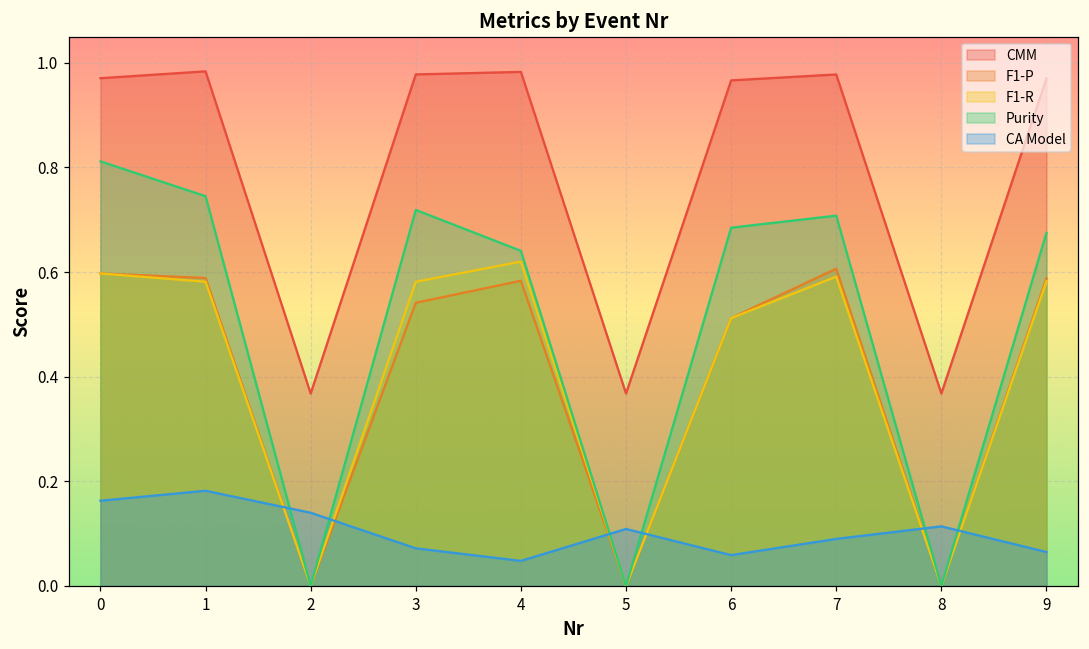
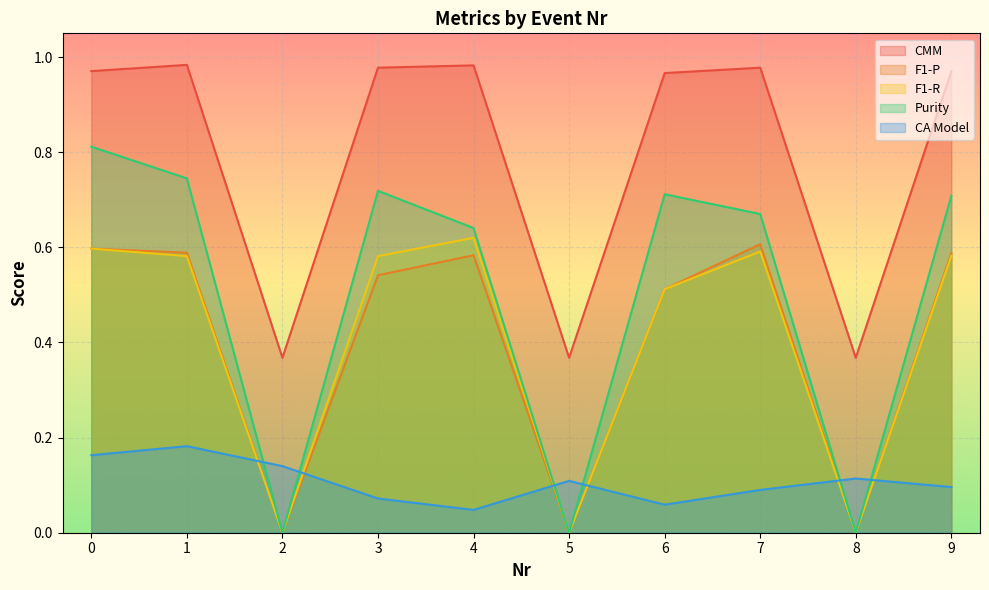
Purity, 6: 0.68 -> 0.71
Purity, 7: 0.71 -> 0.67
Purity, 9: 0.68 -> 0.71
CA Model, 9: 0.07 -> 0.10
